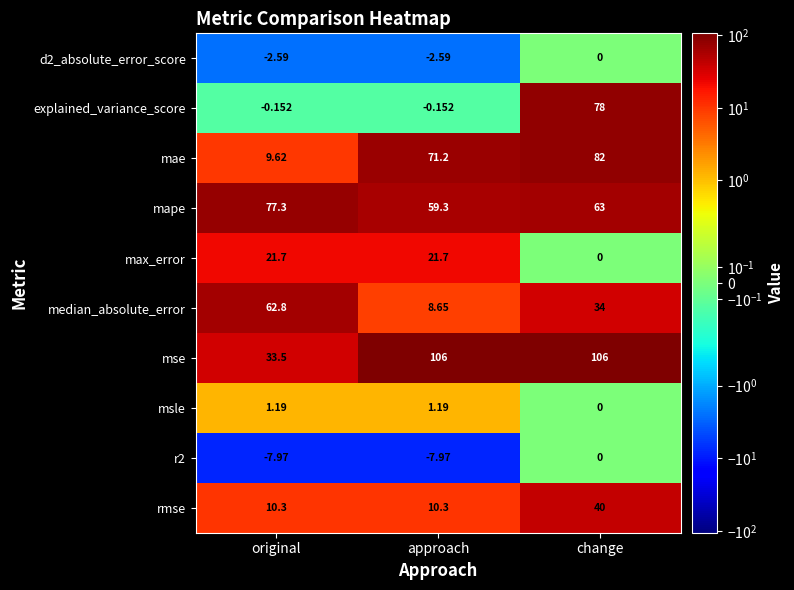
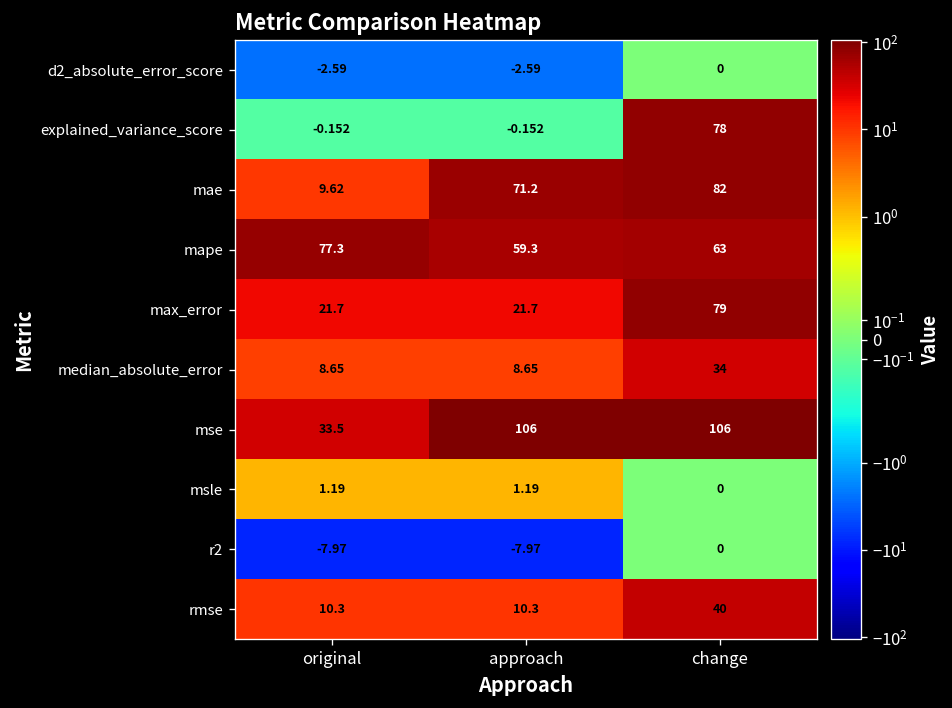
max_error, change: 0 -> 79
median_absolute_error, original: 62.8 -> 8.65
